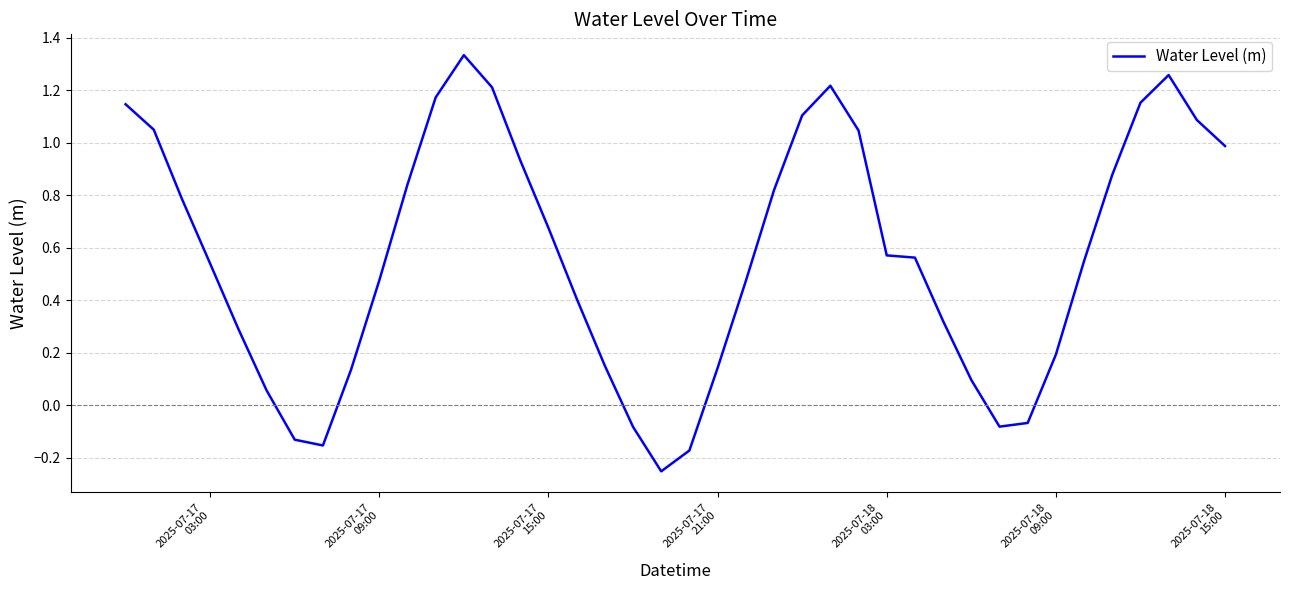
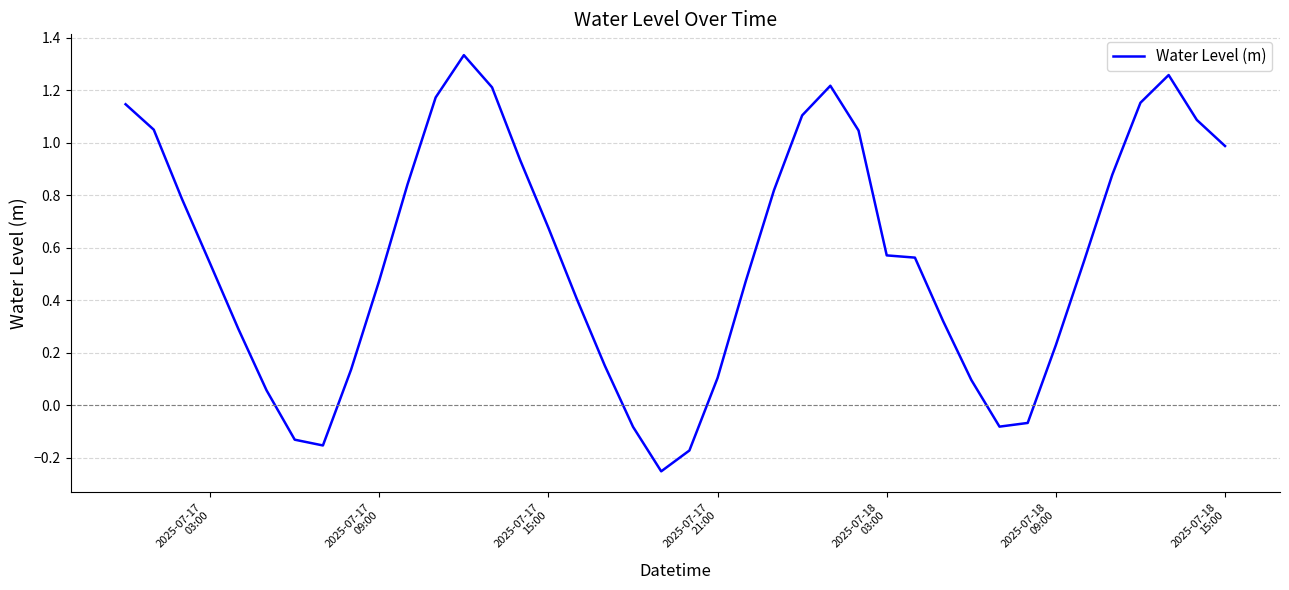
2025-07-17 21:00: 0.14 -> 0.10
2025-07-18 09:00: 0.19 -> 0.23
